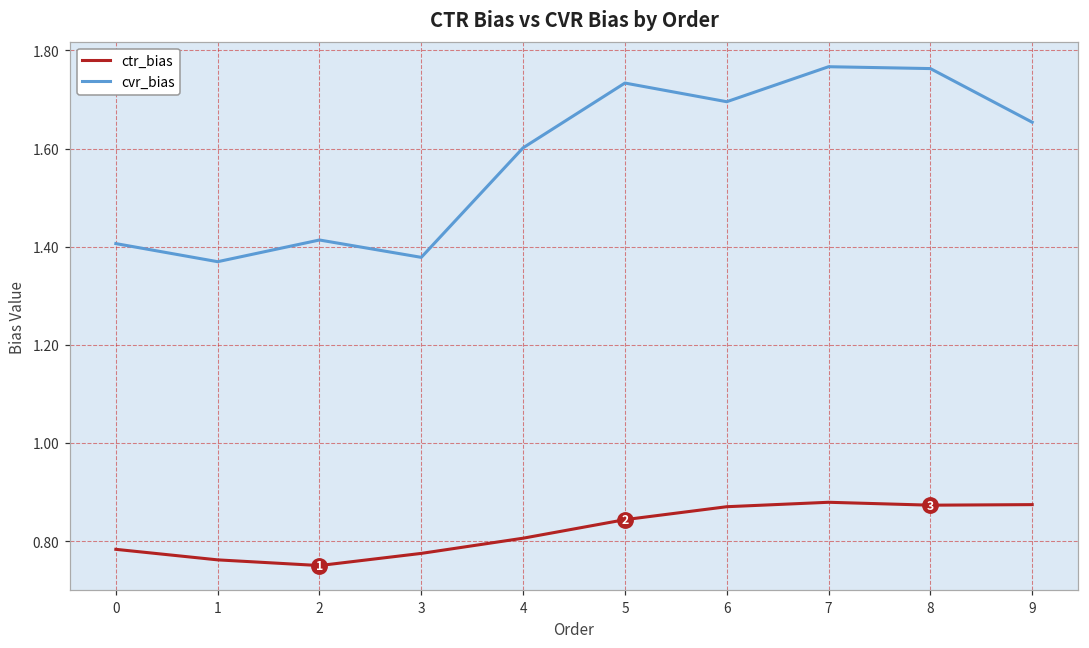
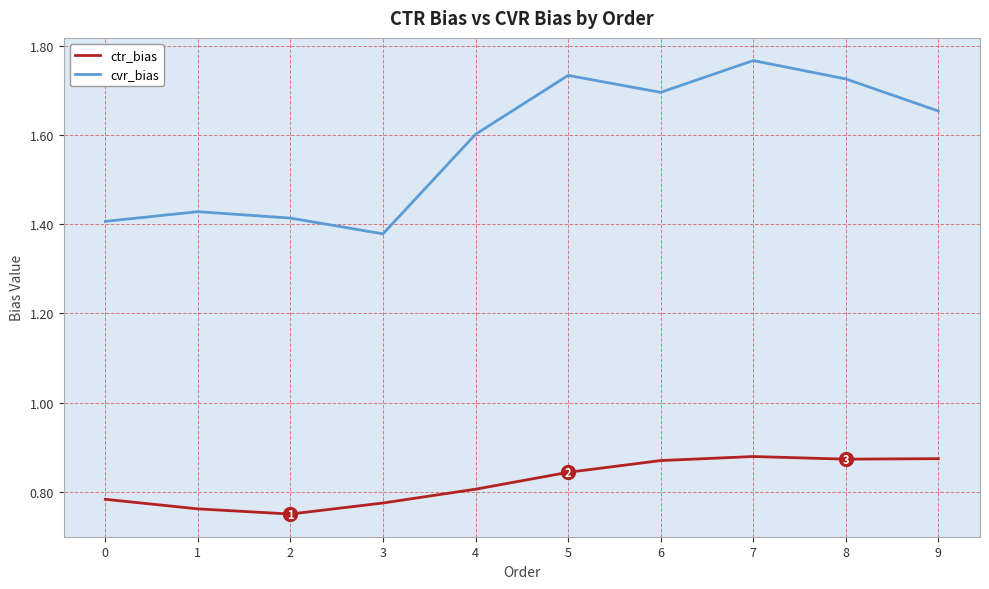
cvr_bias, 1: 1.37 -> 1.43
cvr_bias, 8: 1.76 -> 1.73
